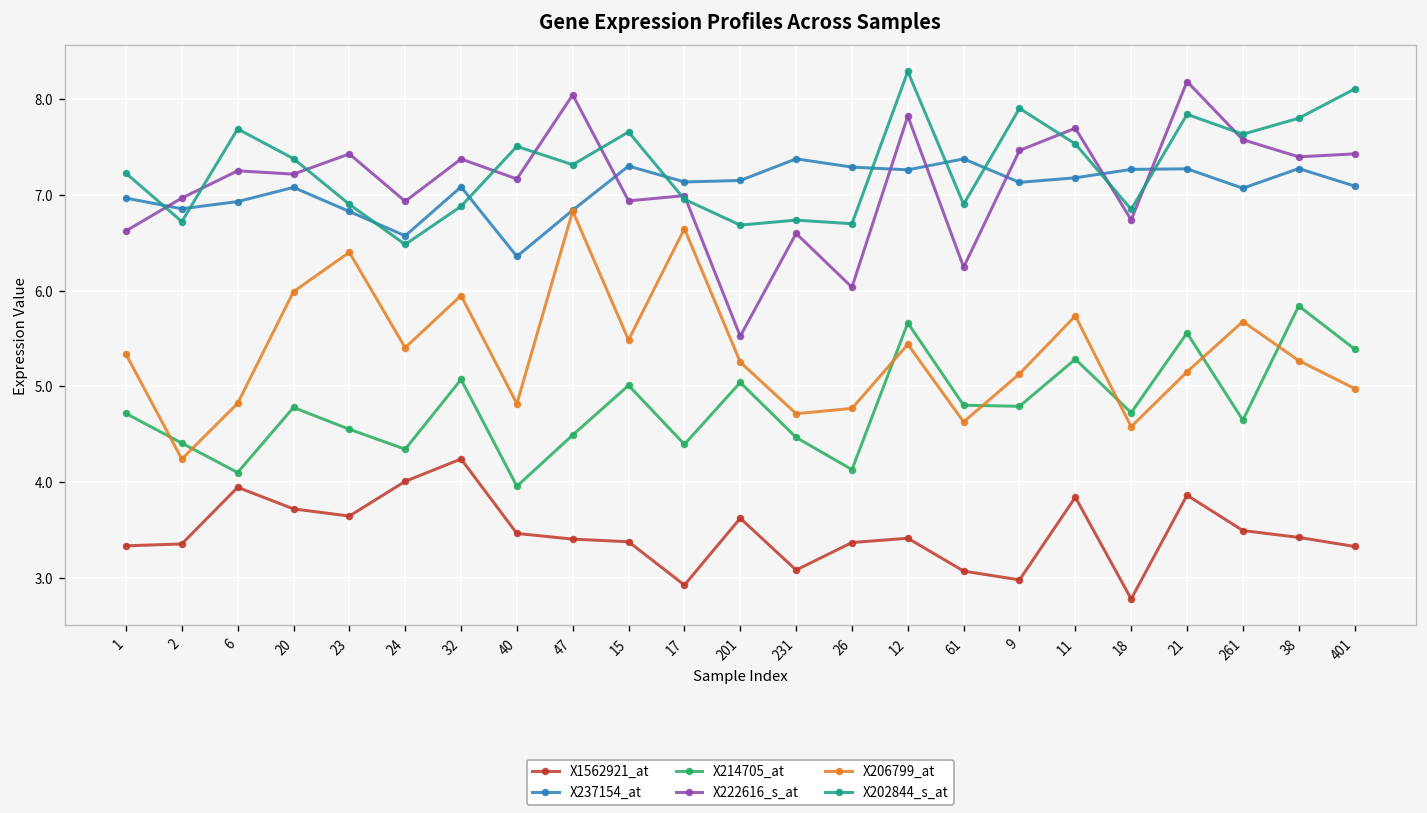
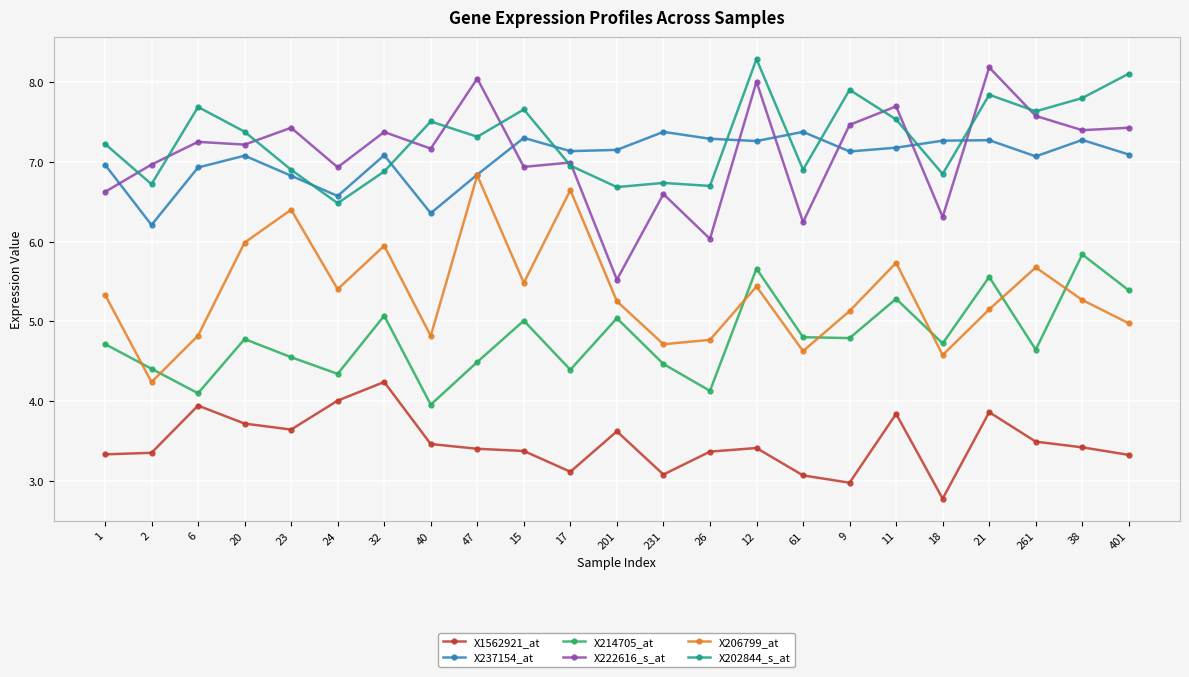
X237154_at, 2: 6.9 -> 6.2
X1562921_at, 17: 2.9 -> 3.1
X222616_s_at, 12: 7.8 -> 8.0
X222616_s_at, 18: 6.7 -> 6.3
